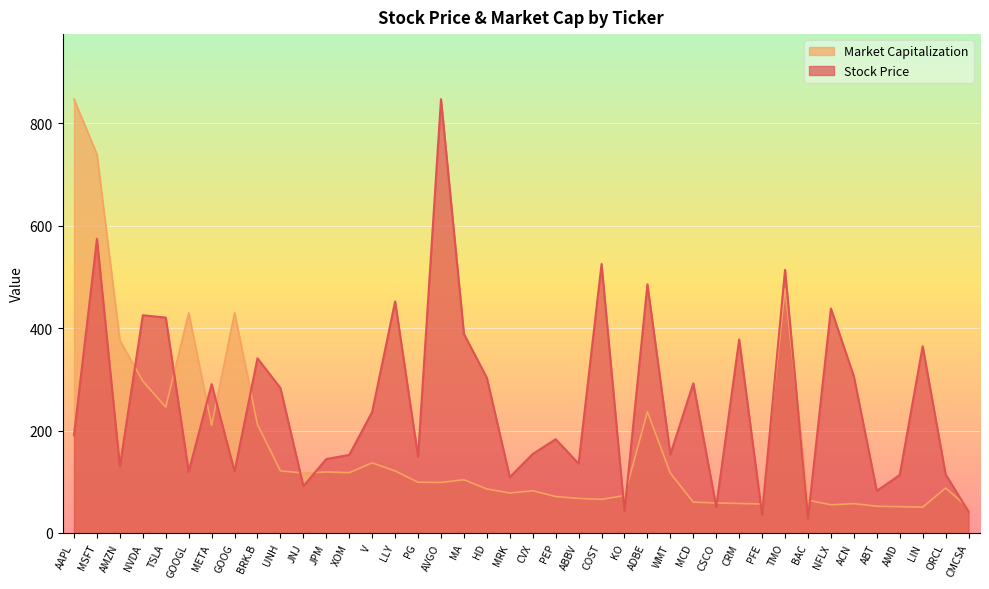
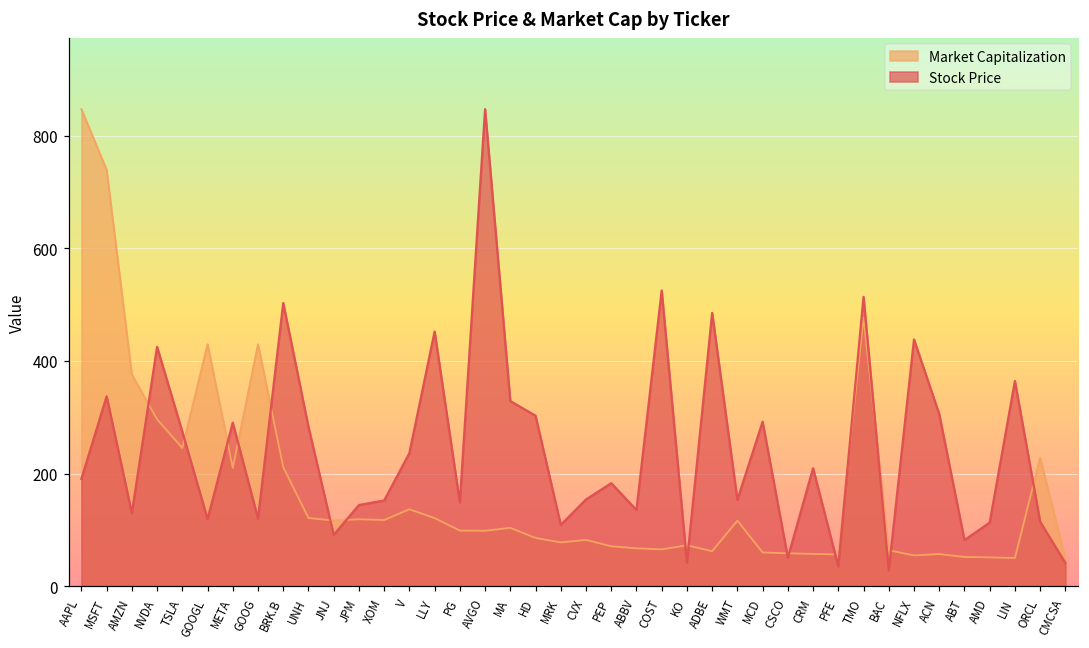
Stock Price, MSFT: 570 -> 340
Stock Price, TSLA: 420 -> 270
Stock Price, BRK.B: 340 -> 500
Stock Price, MA: 390 -> 330
Market Capitalization, ADBE: 240 -> 60
Stock Price, CRM: 380 -> 210
Market Capitalization, ORCL: 90 -> 230
